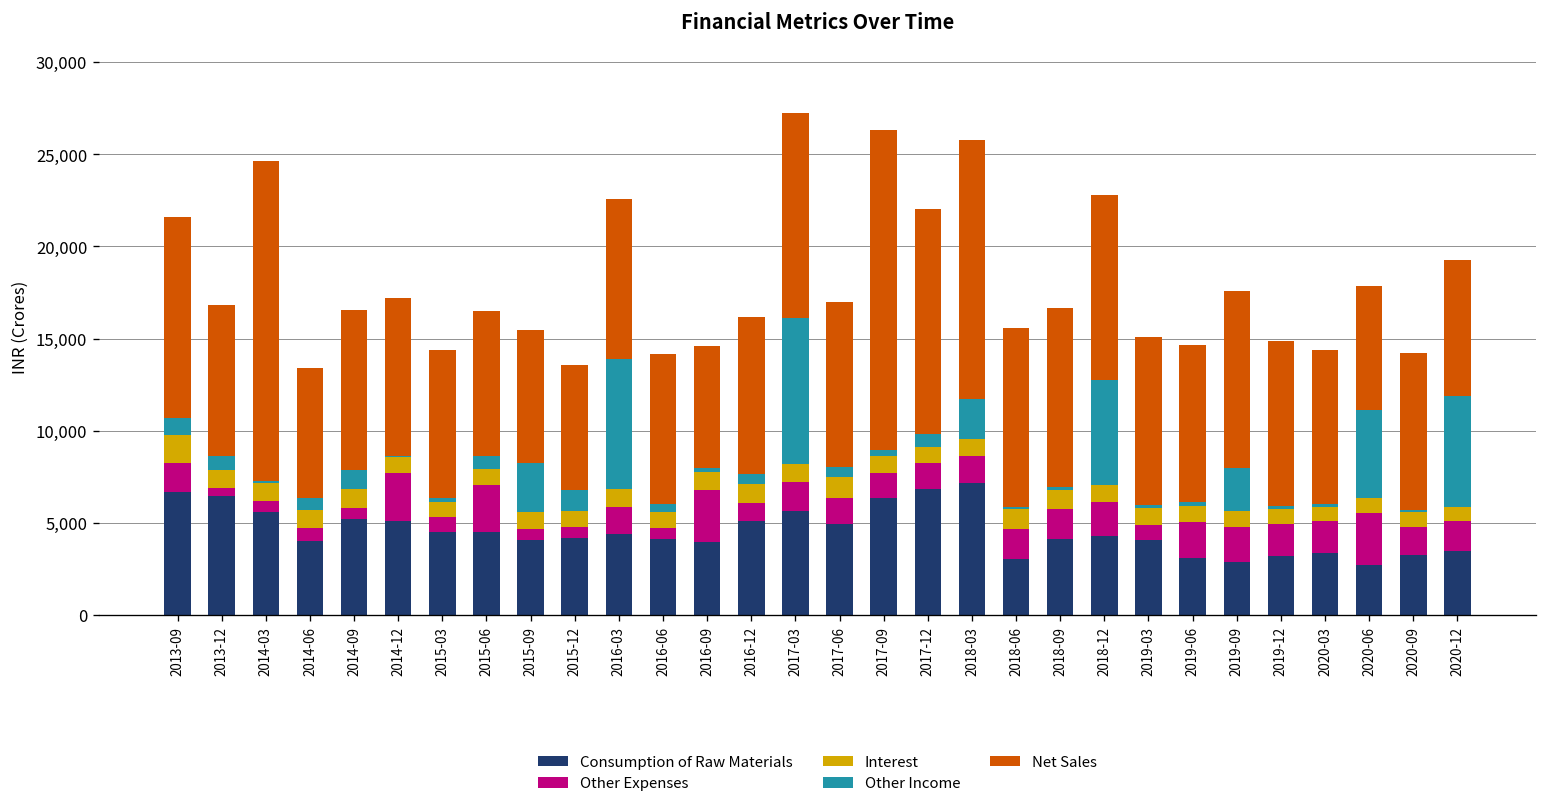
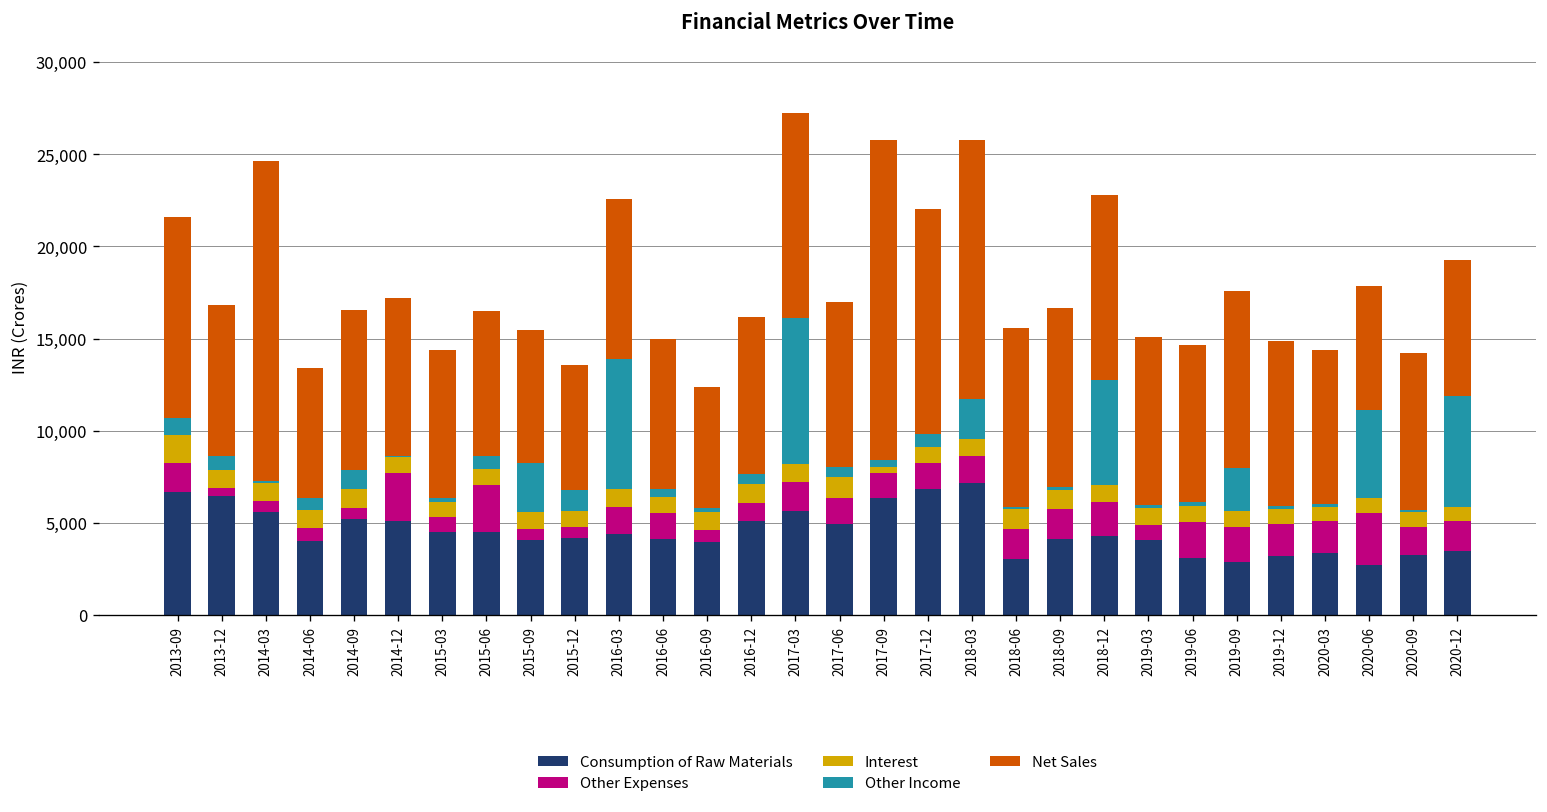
Other Expenses, 2016-06: 600 -> 1,400
Other Expenses, 2016-09: 2,900 -> 700
Interest, 2017-09: 900 -> 300
